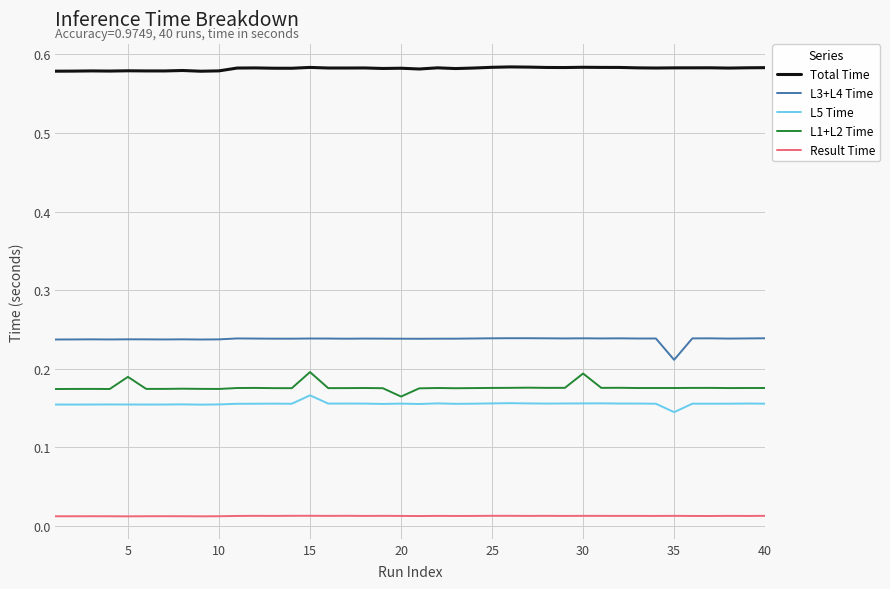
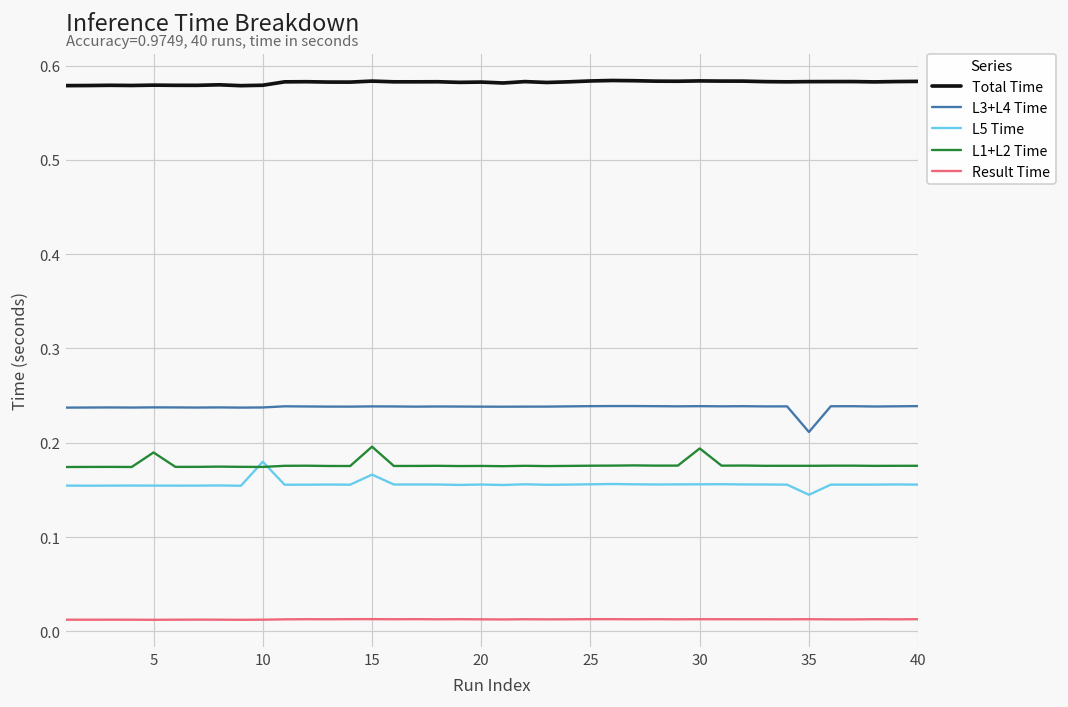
L5 Time, 10: 0.15 -> 0.18
L1+L2 Time, 20: 0.16 -> 0.18
